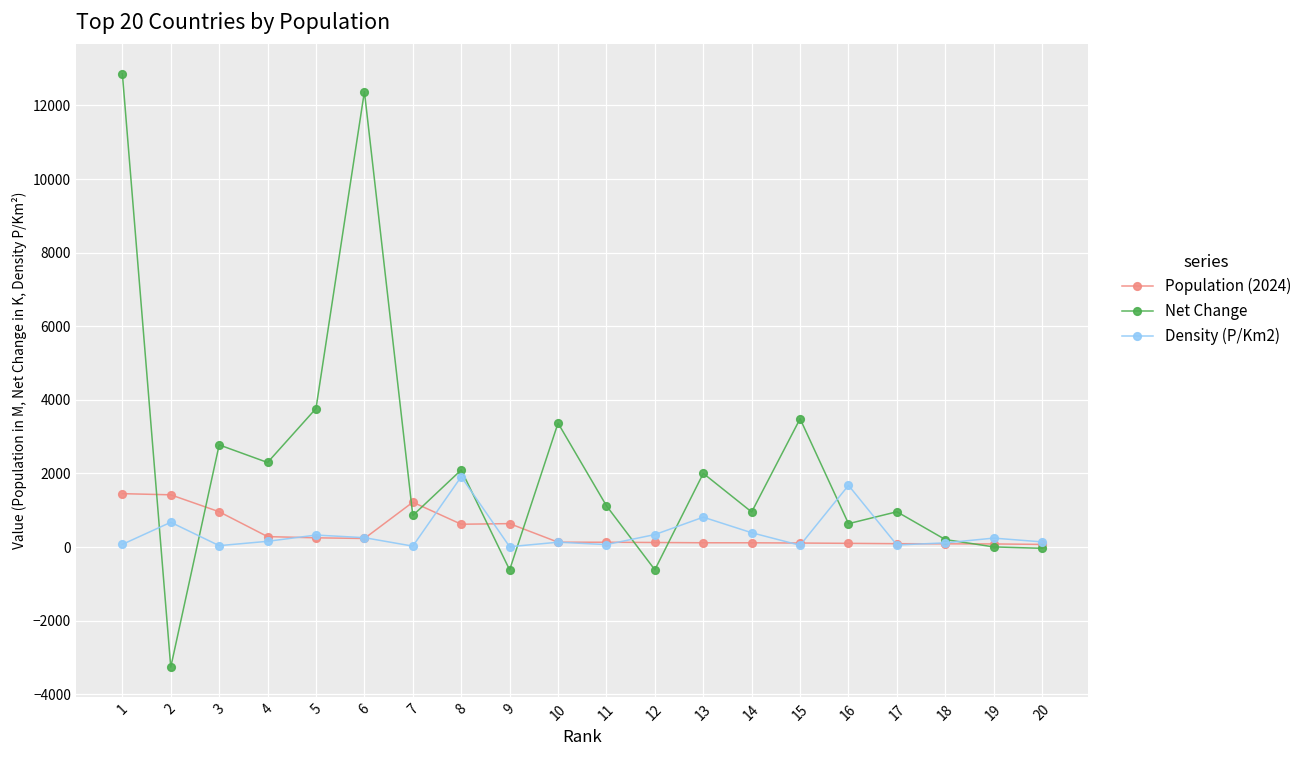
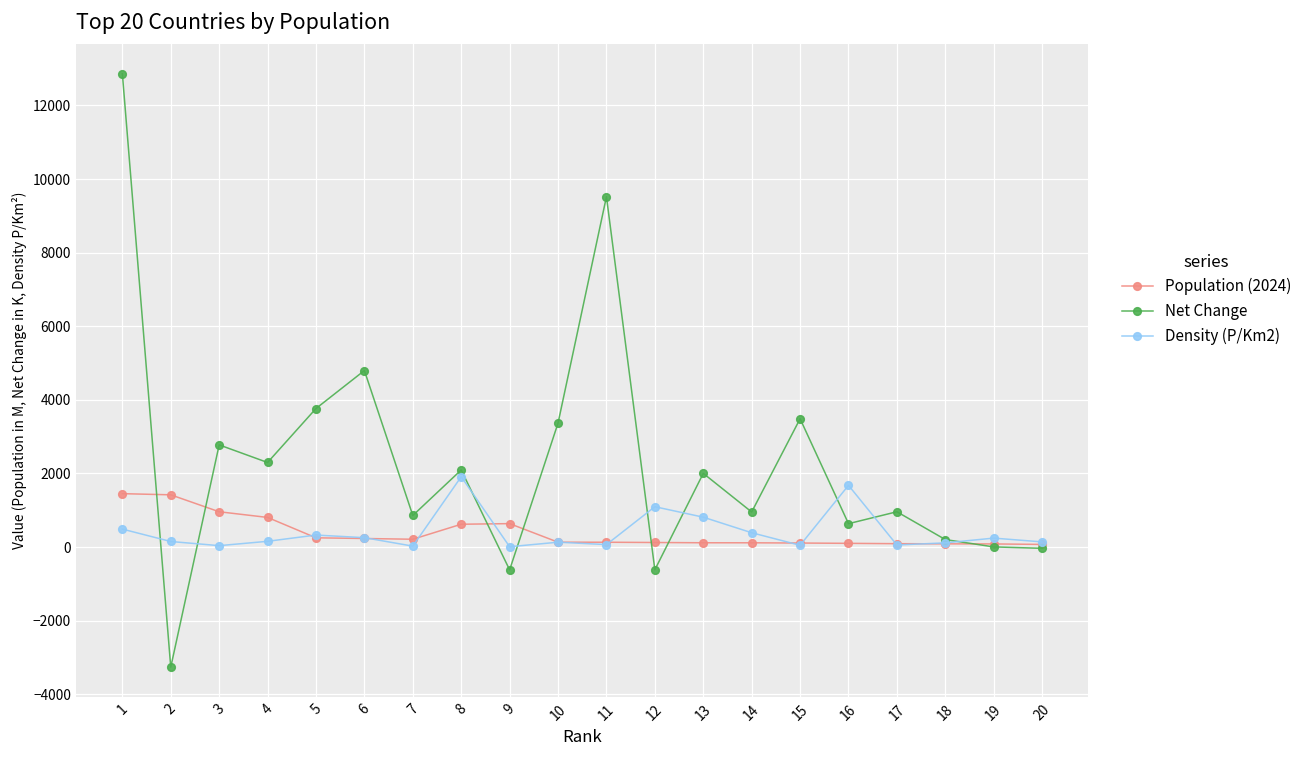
Density (P/Km2), 1: 100 -> 500
Density (P/Km2), 2: 700 -> 200
Population (2024), 4: 300 -> 800
Net Change, 6: 12400 -> 4800
Population (2024), 7: 1200 -> 200
Net Change, 11: 1100 -> 9500
Density (P/Km2), 12: 300 -> 1100
